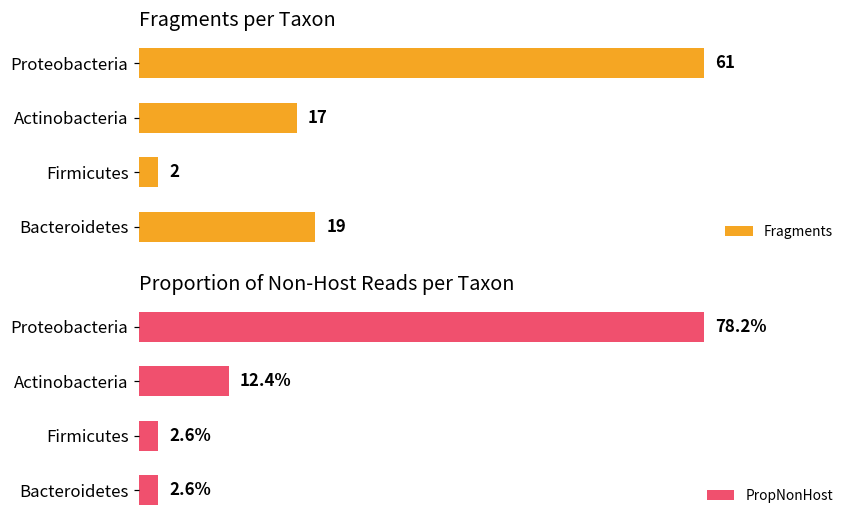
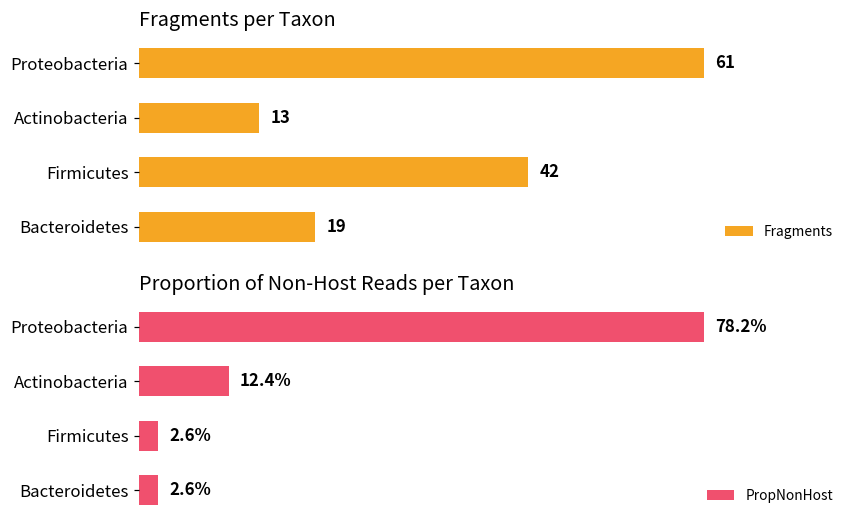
Fragments per Taxon, Actinobacteria: 17 -> 13
Fragments per Taxon, Firmicutes: 2 -> 42
